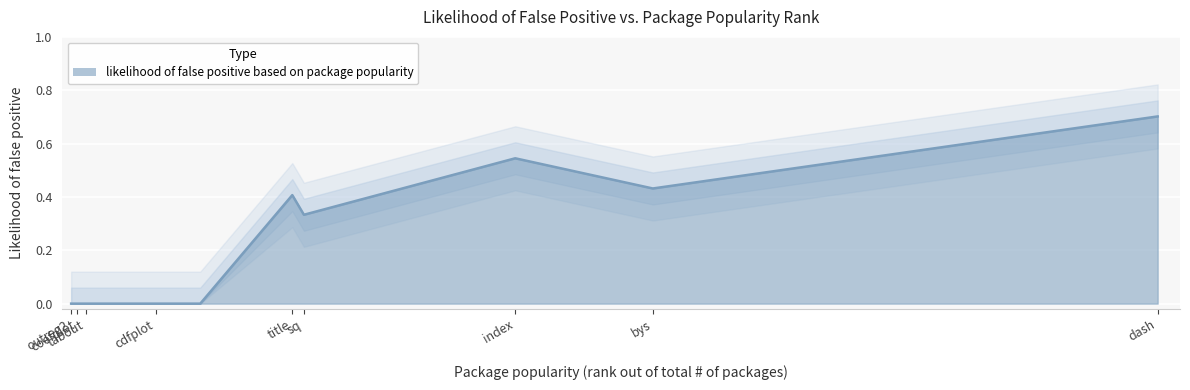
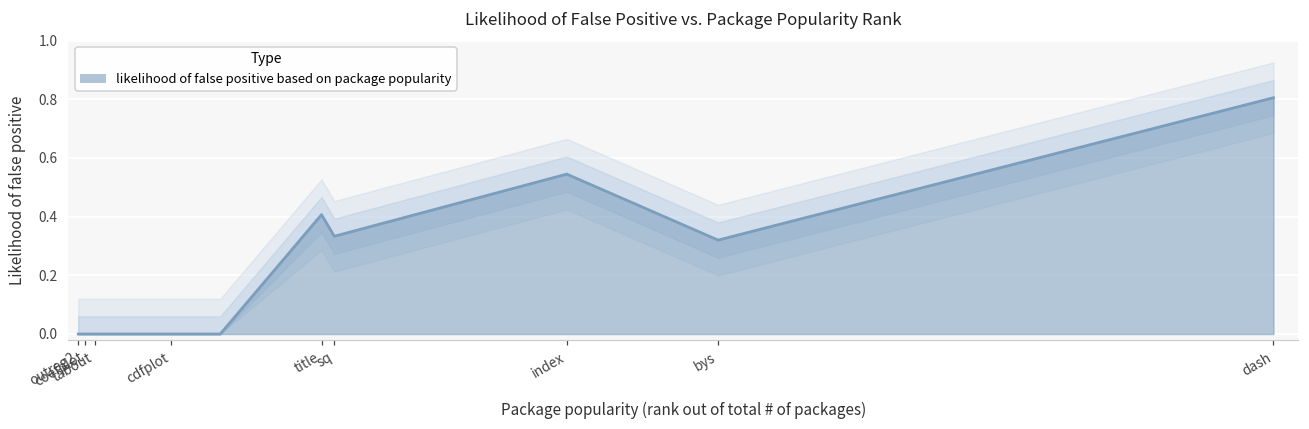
likelihood of false positive based on package popularity, bys: 0.43 -> 0.32
likelihood of false positive based on package popularity, dash: 0.70 -> 0.81
